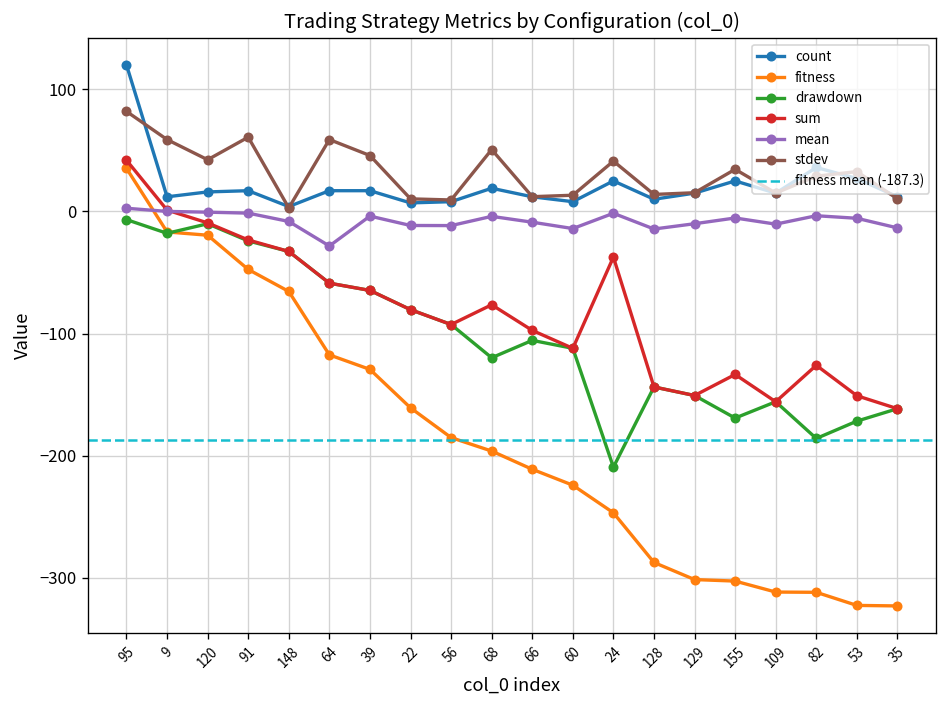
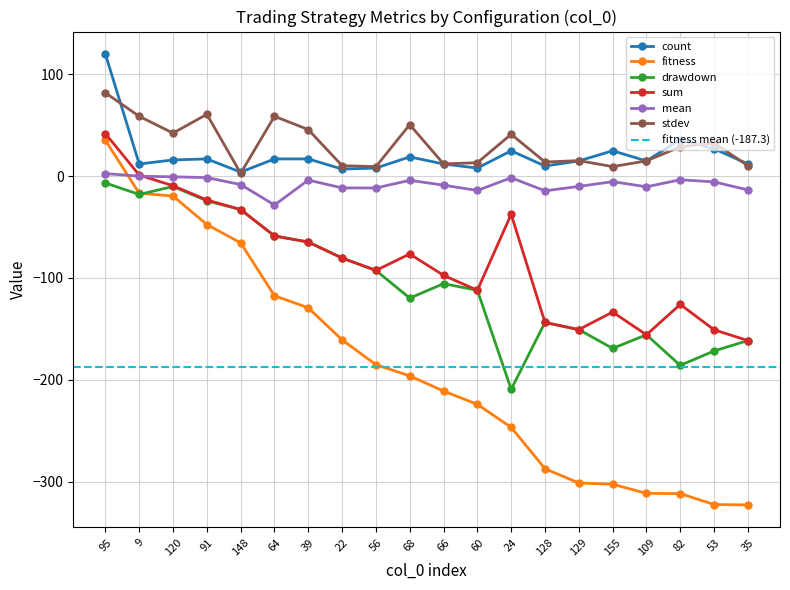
stdev, 155: 35 -> 9
